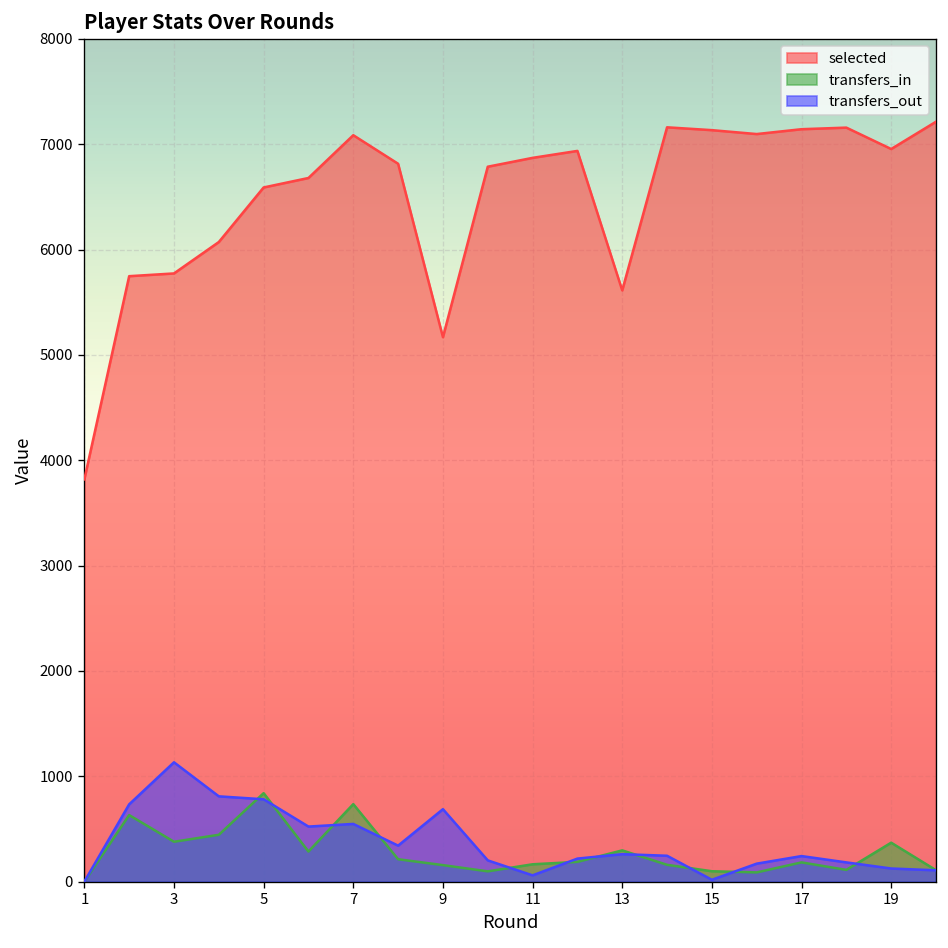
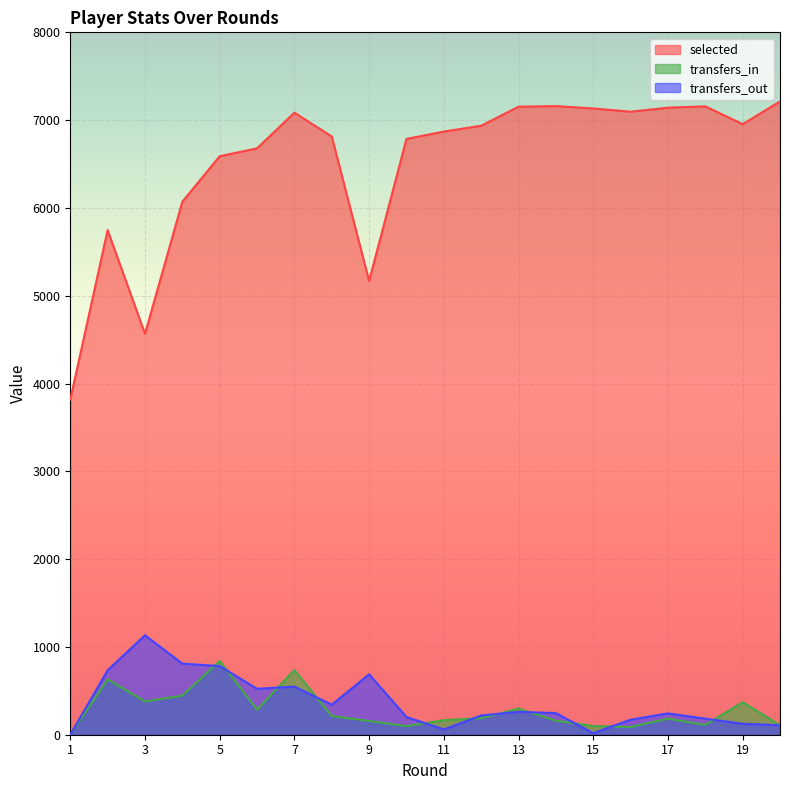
selected, 3: 5800 -> 4600
selected, 13: 5600 -> 7200
